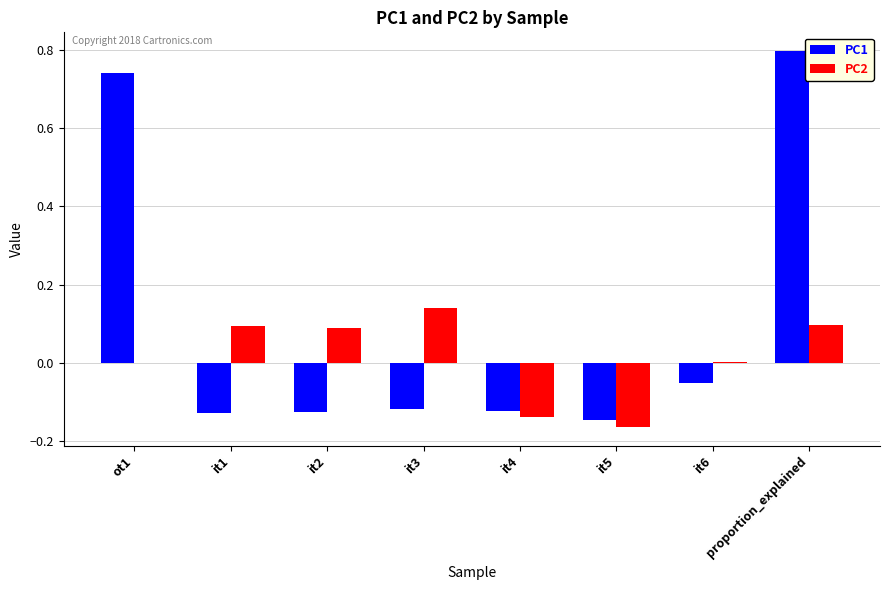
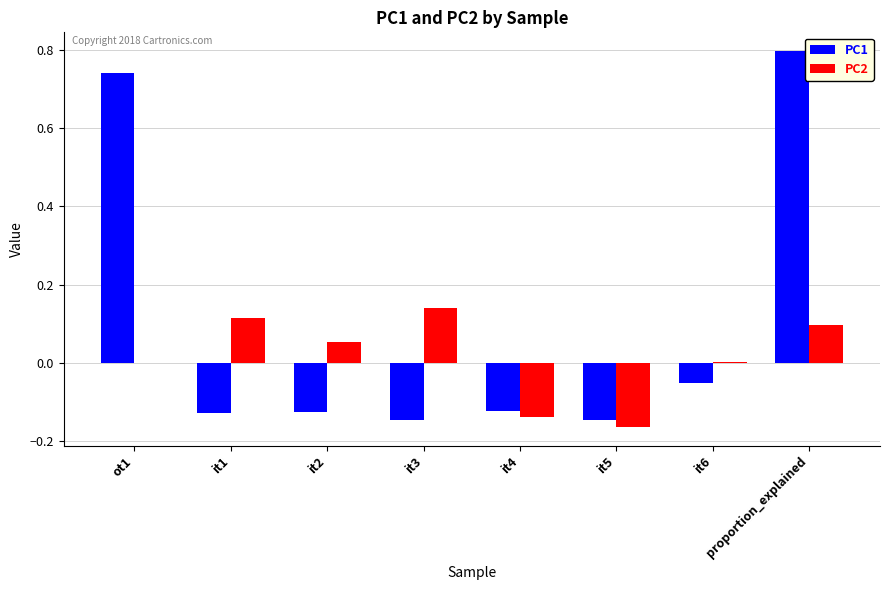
PC2, it1: 0.09 -> 0.11
PC2, it2: 0.09 -> 0.05
PC1, it3: -0.12 -> -0.15
